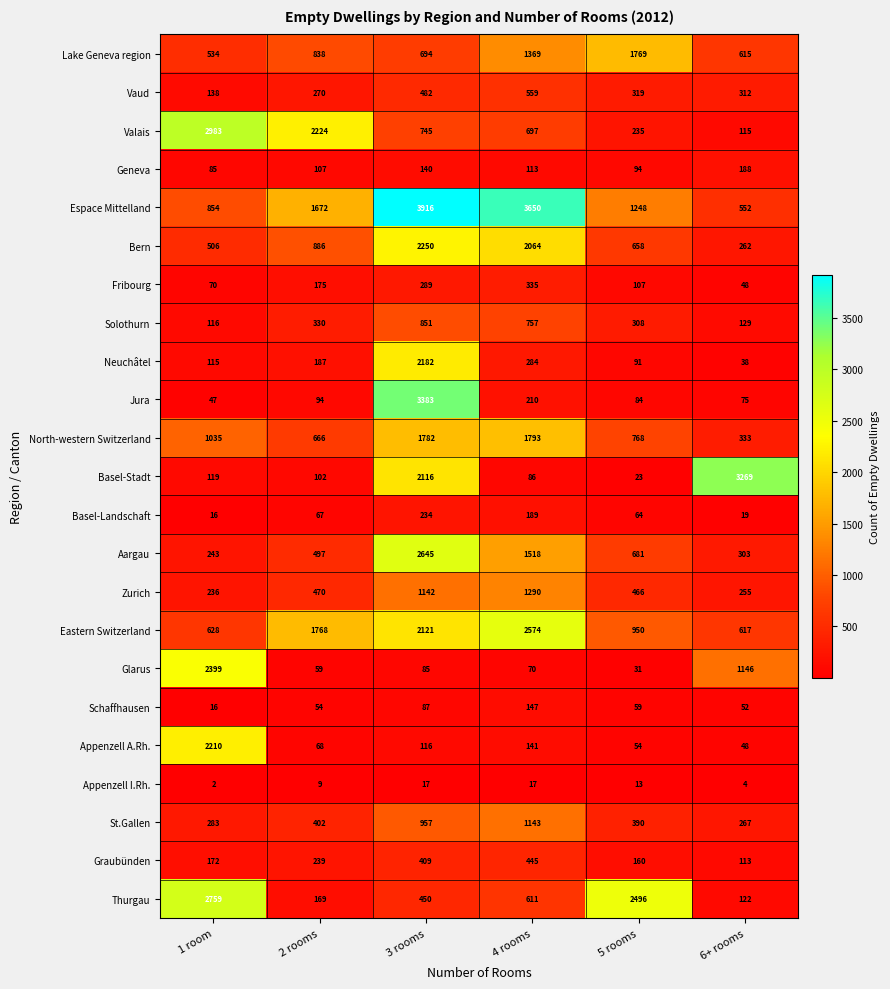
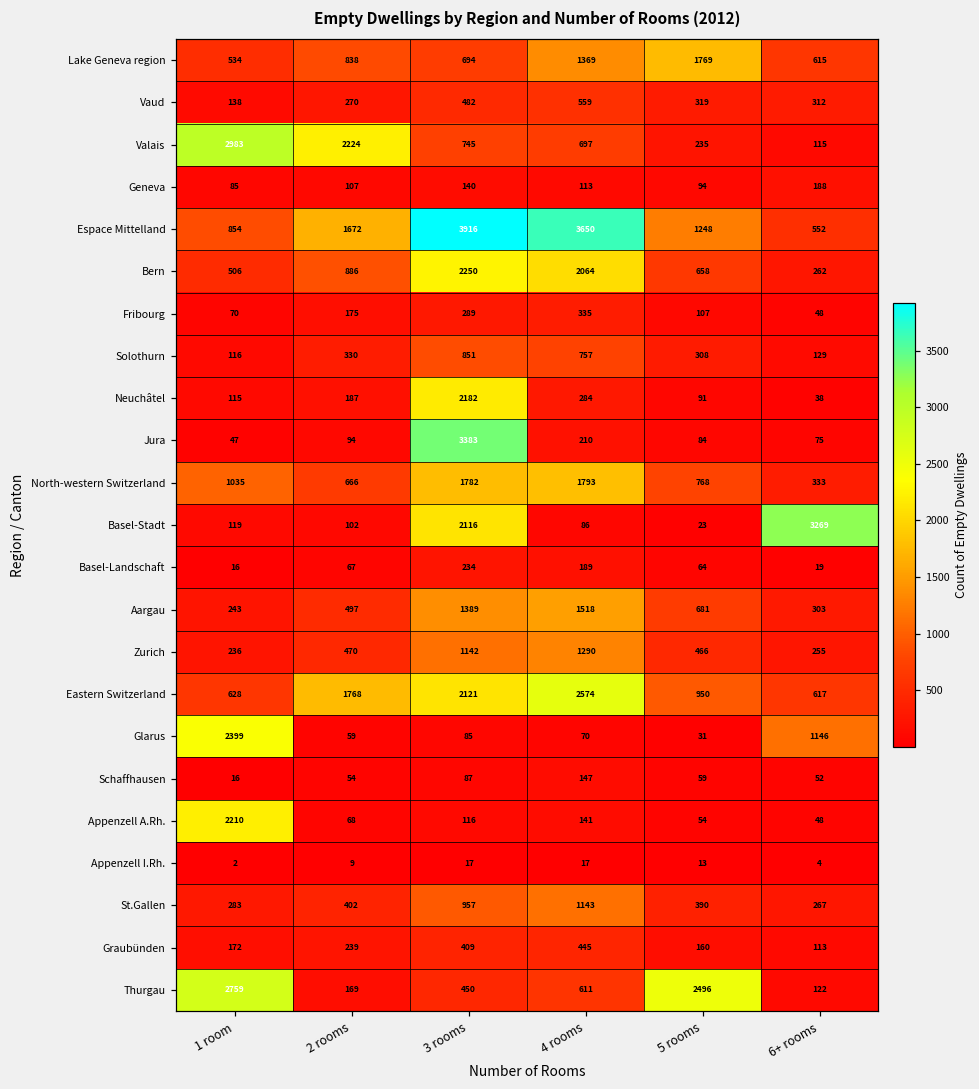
Aargau, 3 rooms: 2645 -> 1389
